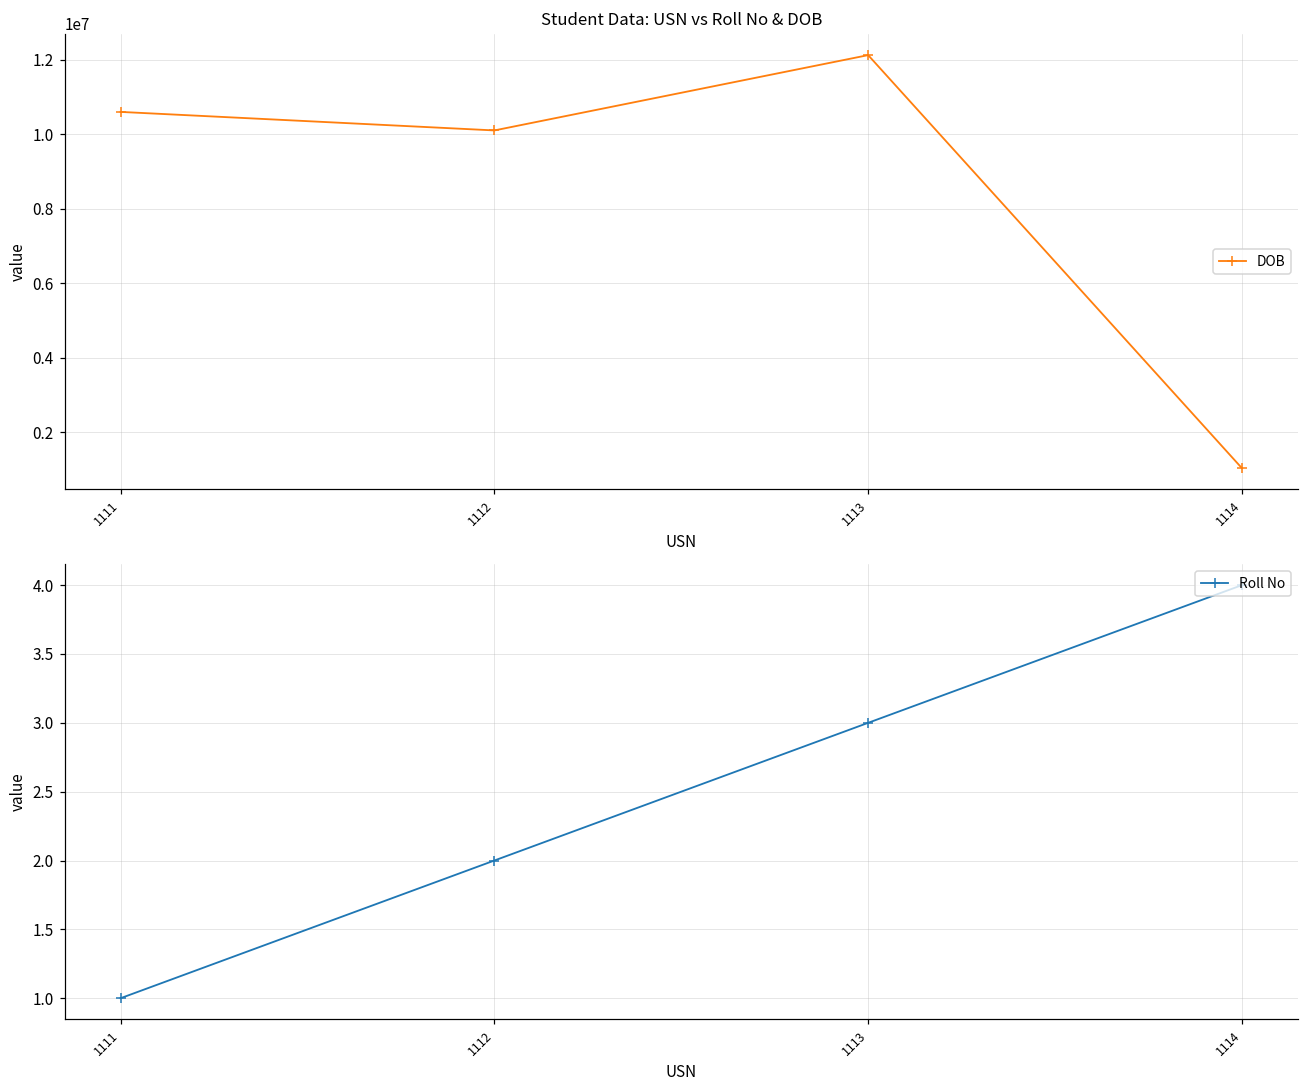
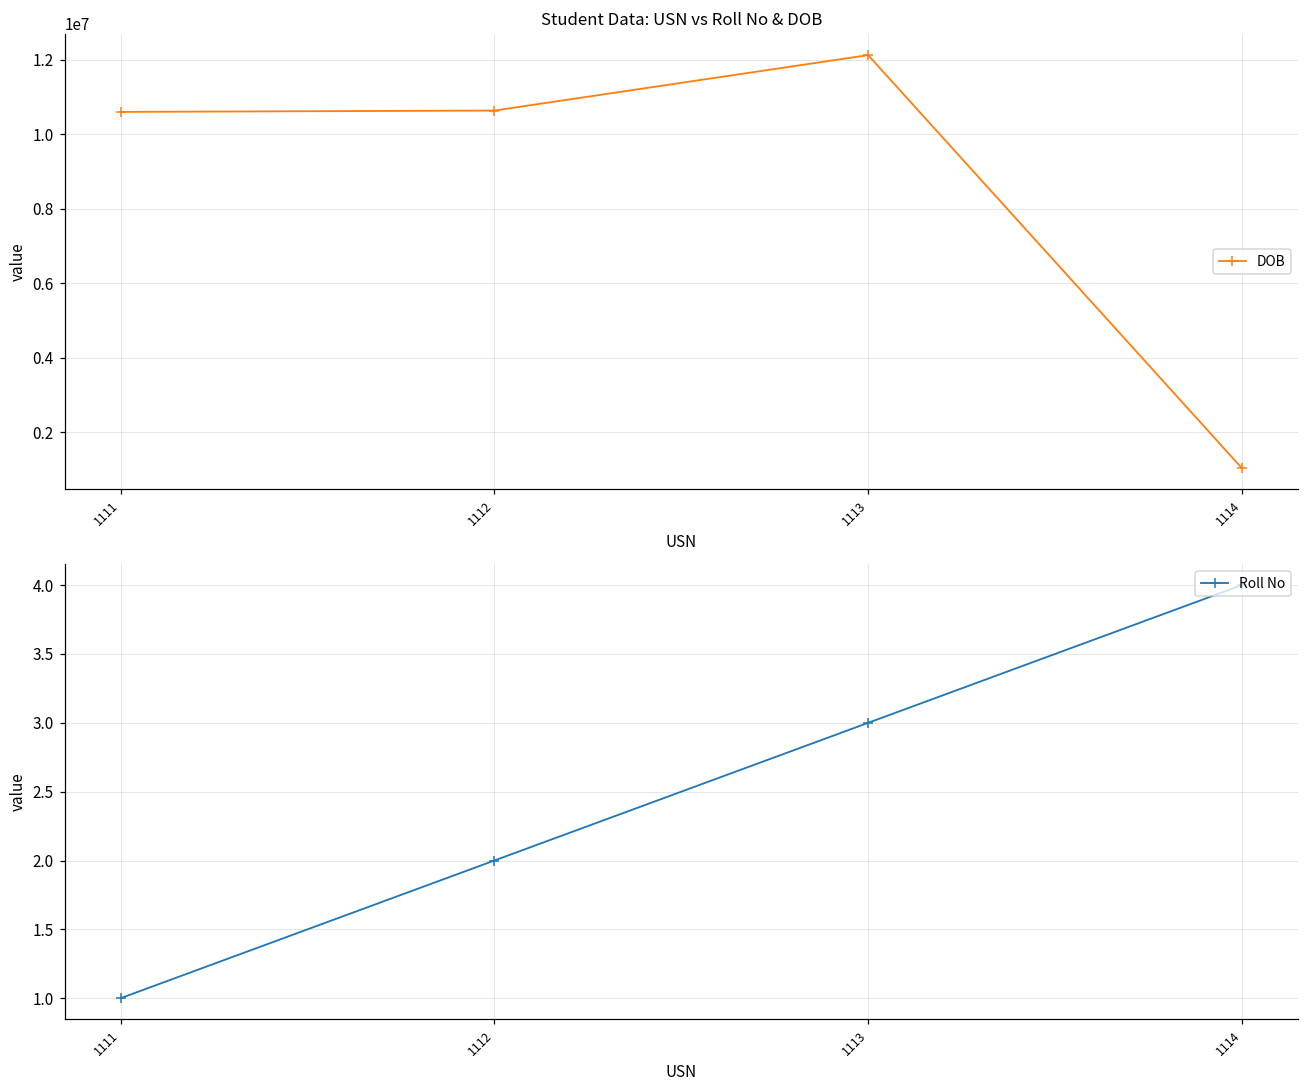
Student Data: USN vs Roll No & DOB, 1112: 10100000 -> 10600000
